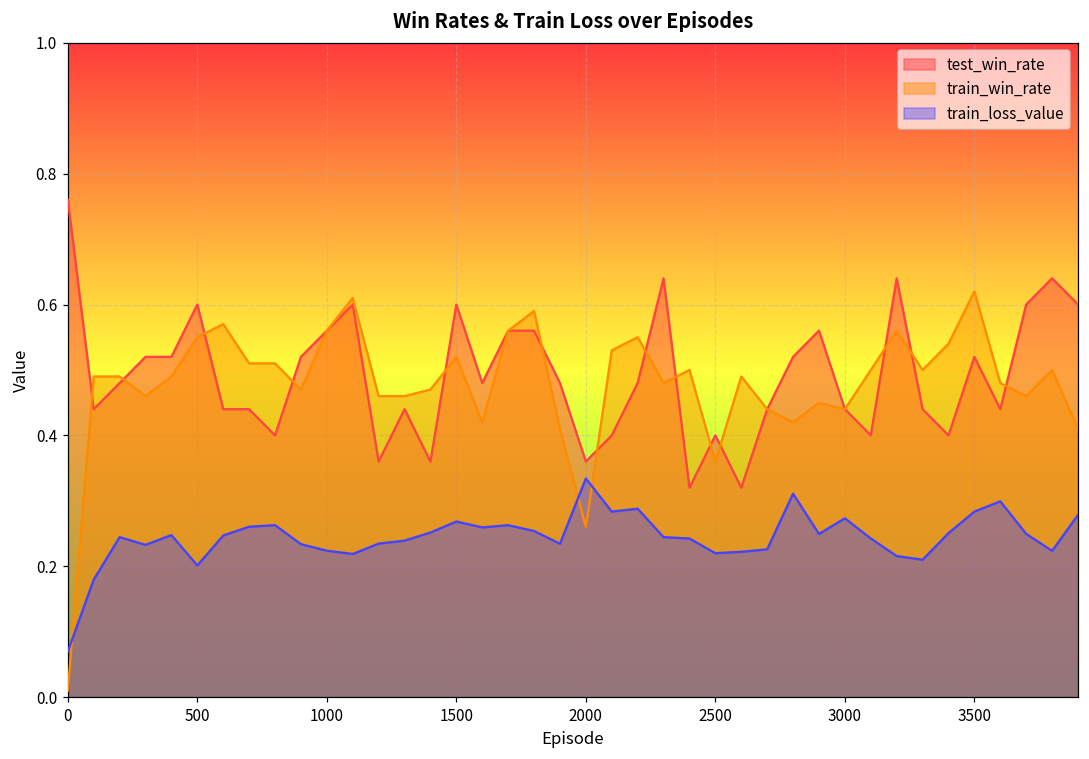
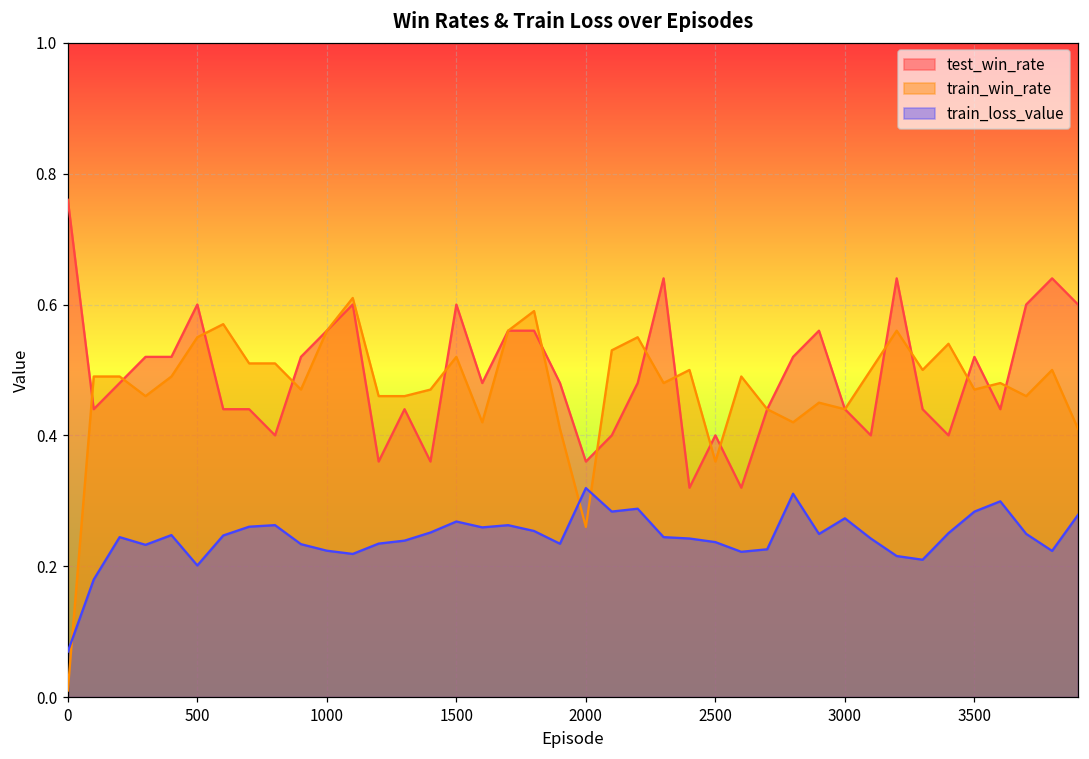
train_loss_value, 2000: 0.33 -> 0.32
train_loss_value, 2500: 0.22 -> 0.24
train_win_rate, 3500: 0.62 -> 0.47
